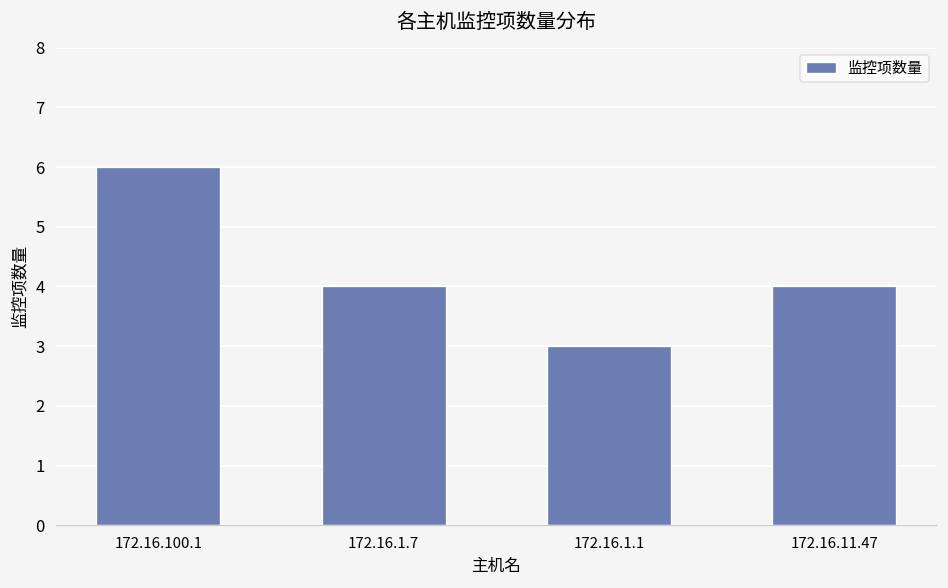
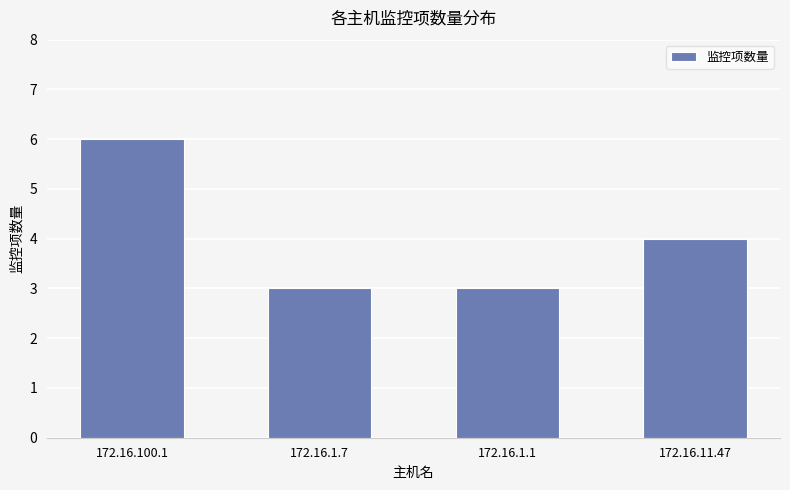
172.16.1.7: 4 -> 3
